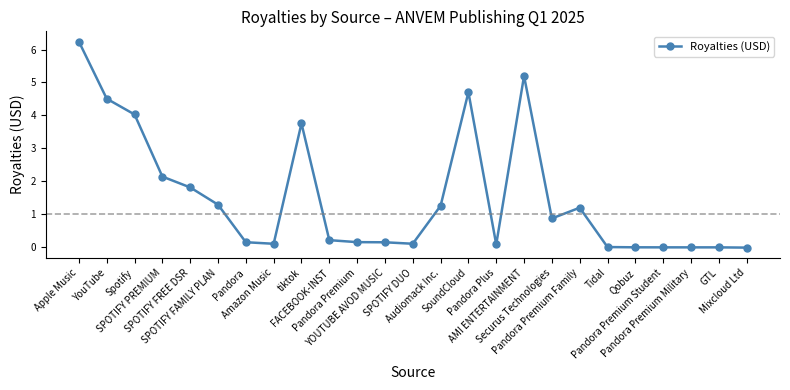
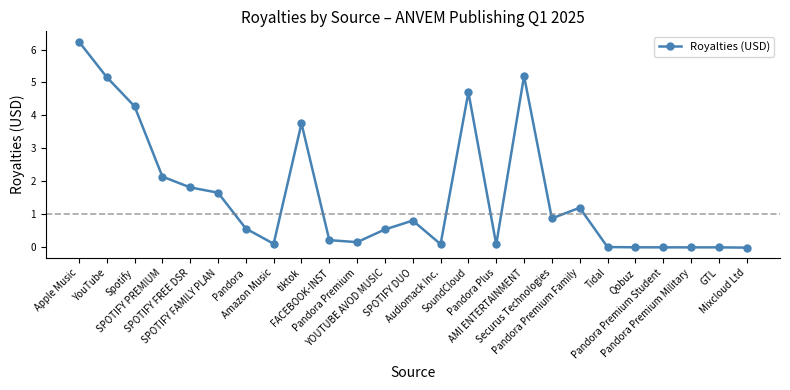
YouTube: 4.5 -> 5.2
Spotify: 4.0 -> 4.3
SPOTIFY FAMILY PLAN: 1.3 -> 1.7
Pandora: 0.2 -> 0.6
YOUTUBE AVOD MUSIC: 0.2 -> 0.5
SPOTIFY DUO: 0.1 -> 0.8
Audiomack Inc.: 1.3 -> 0.1
